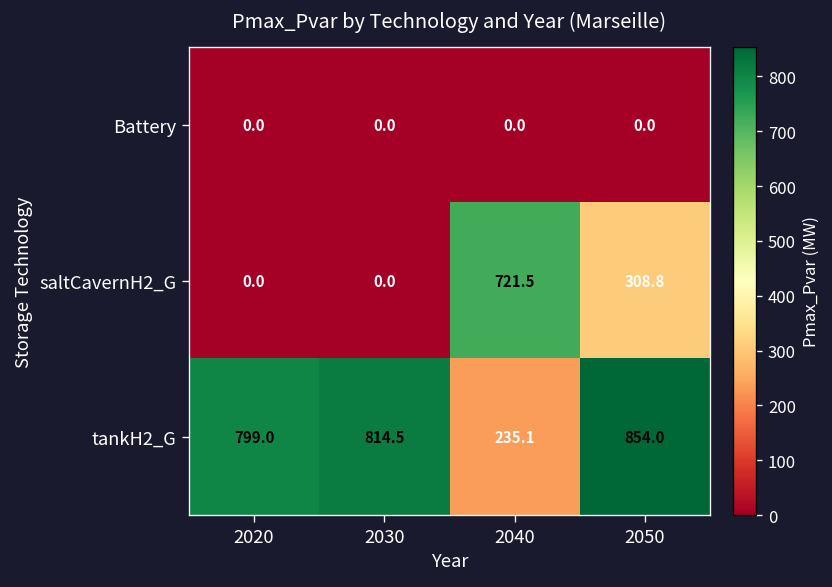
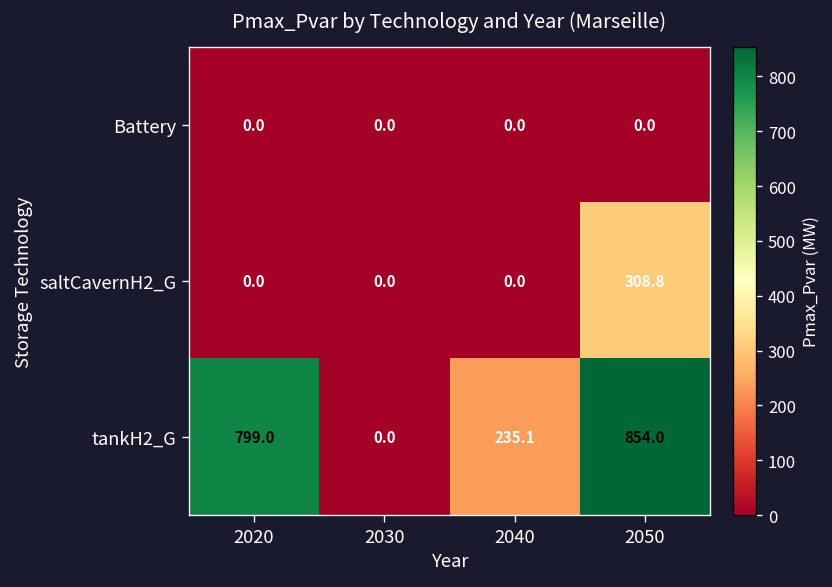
saltCavernH2_G, 2040: 721.5 -> 0.0
tankH2_G, 2030: 814.5 -> 0.0
